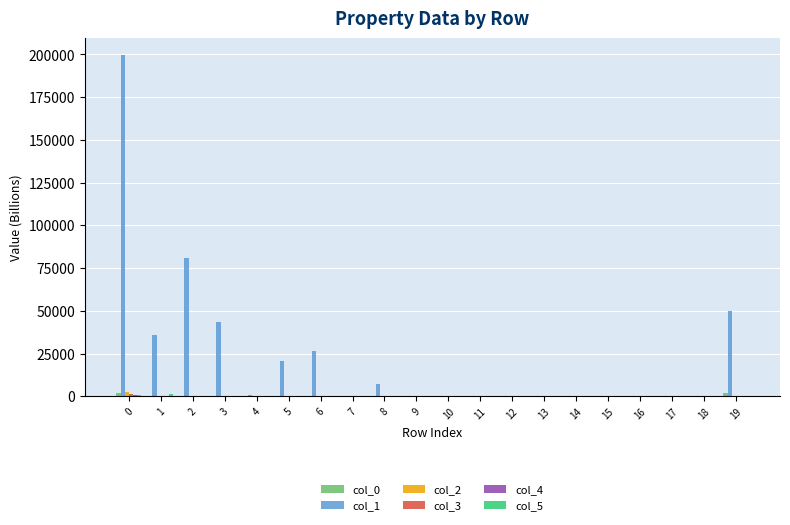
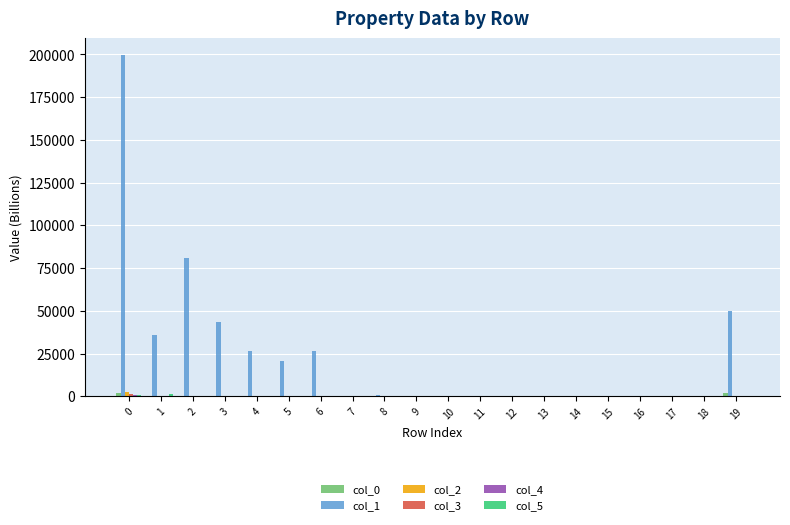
col_1, 4: 1000 -> 26000
col_1, 8: 7000 -> 0
